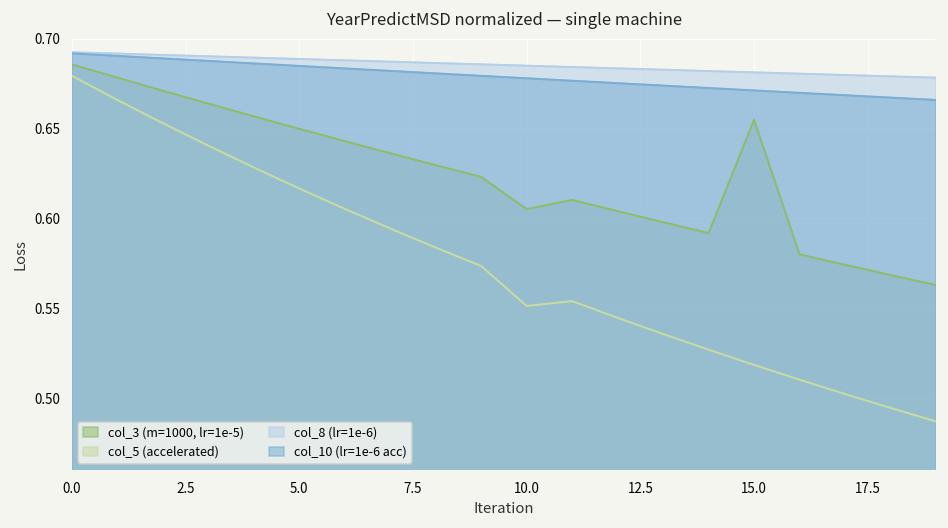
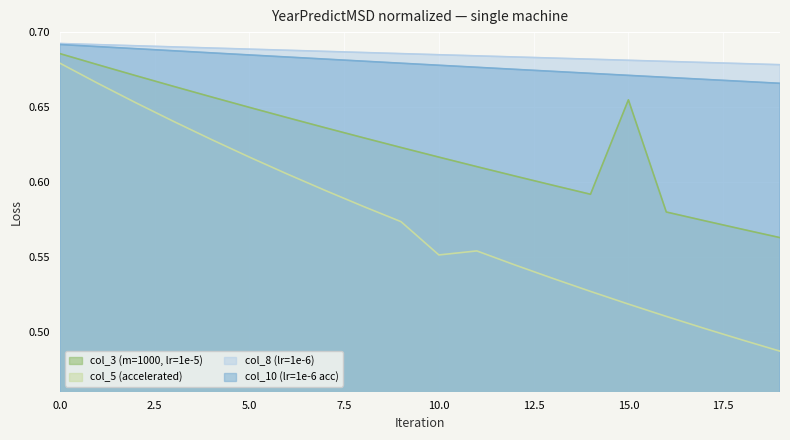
col_3 (m=1000, lr=1e-5), 10.0: 0.605 -> 0.617
